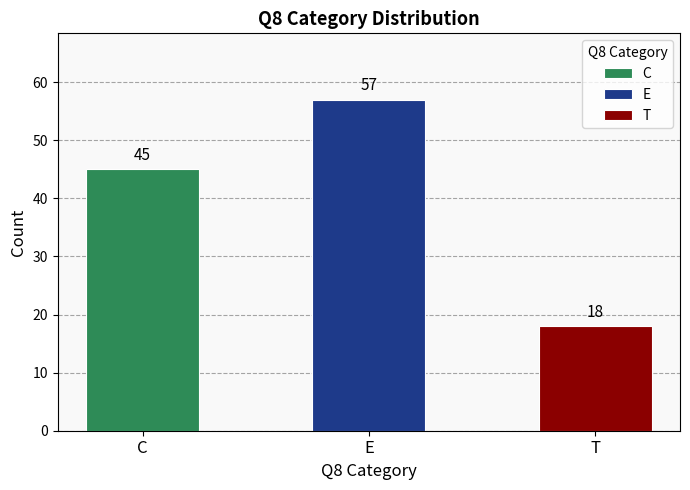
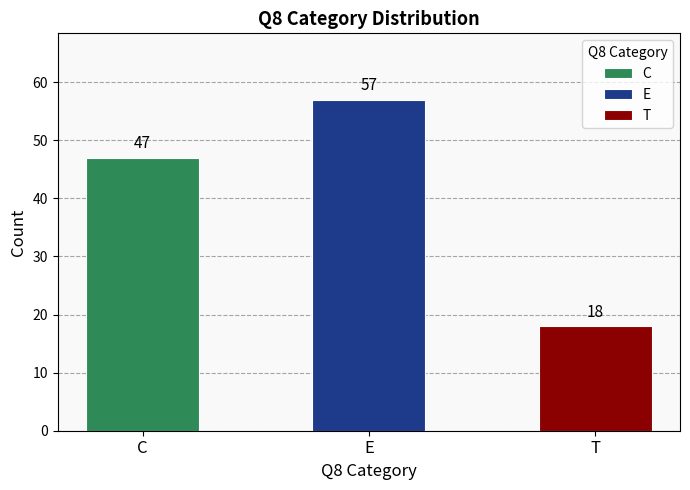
C: 45 -> 47
